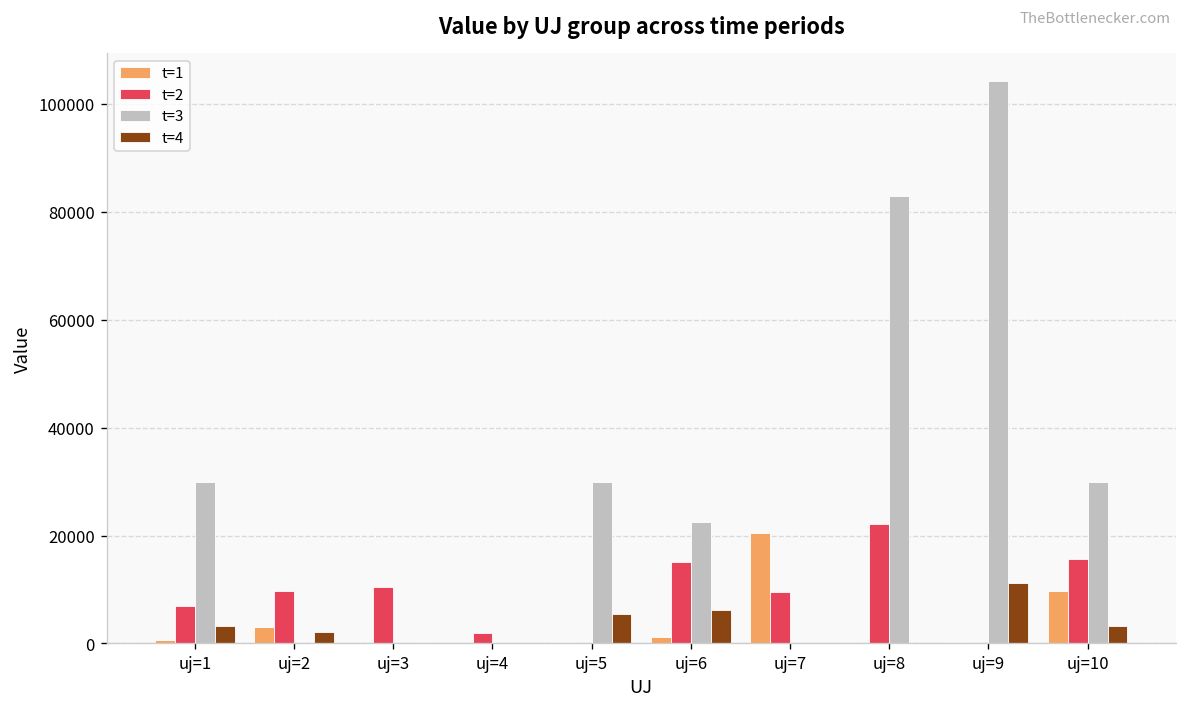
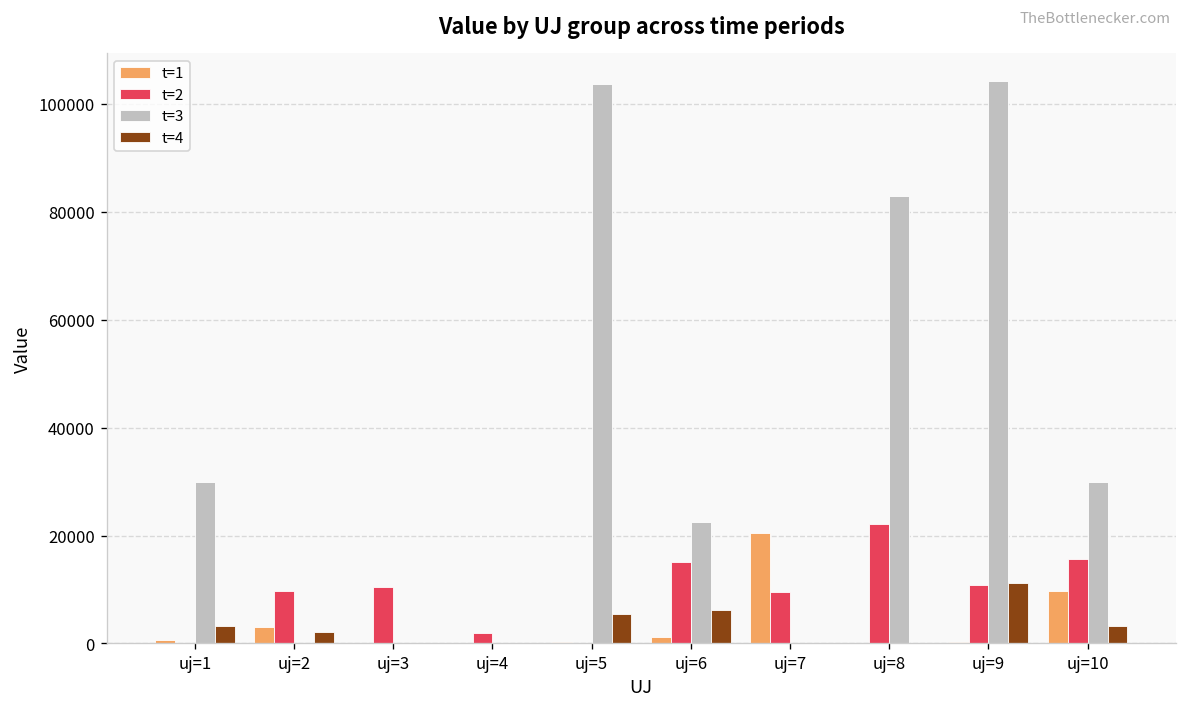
t=2, uj=1: 7000 -> 0
t=3, uj=5: 30000 -> 104000
t=2, uj=9: 0 -> 11000
